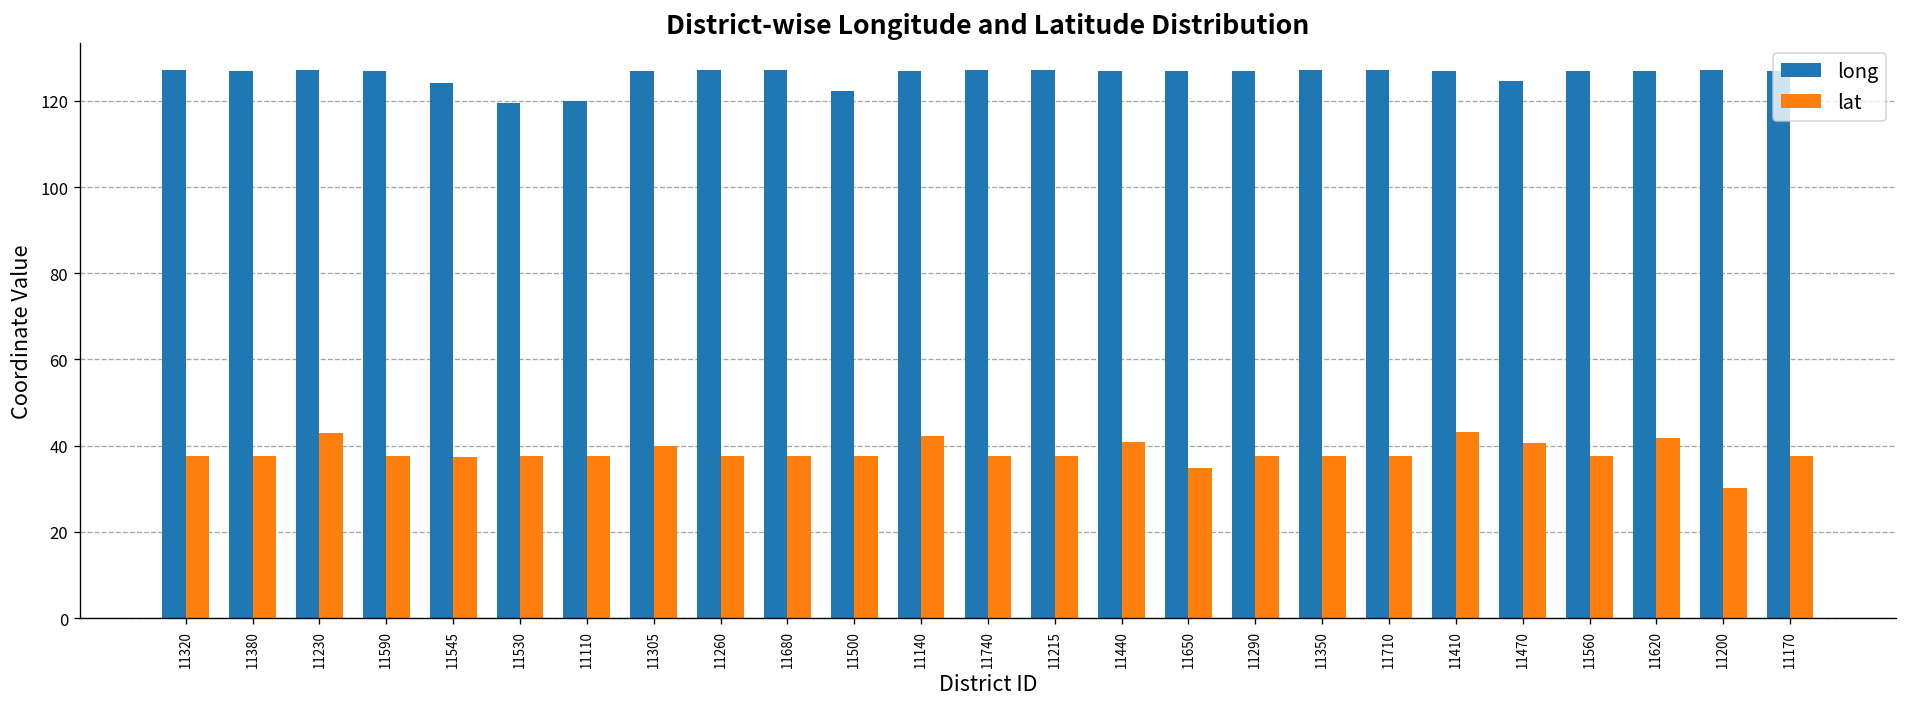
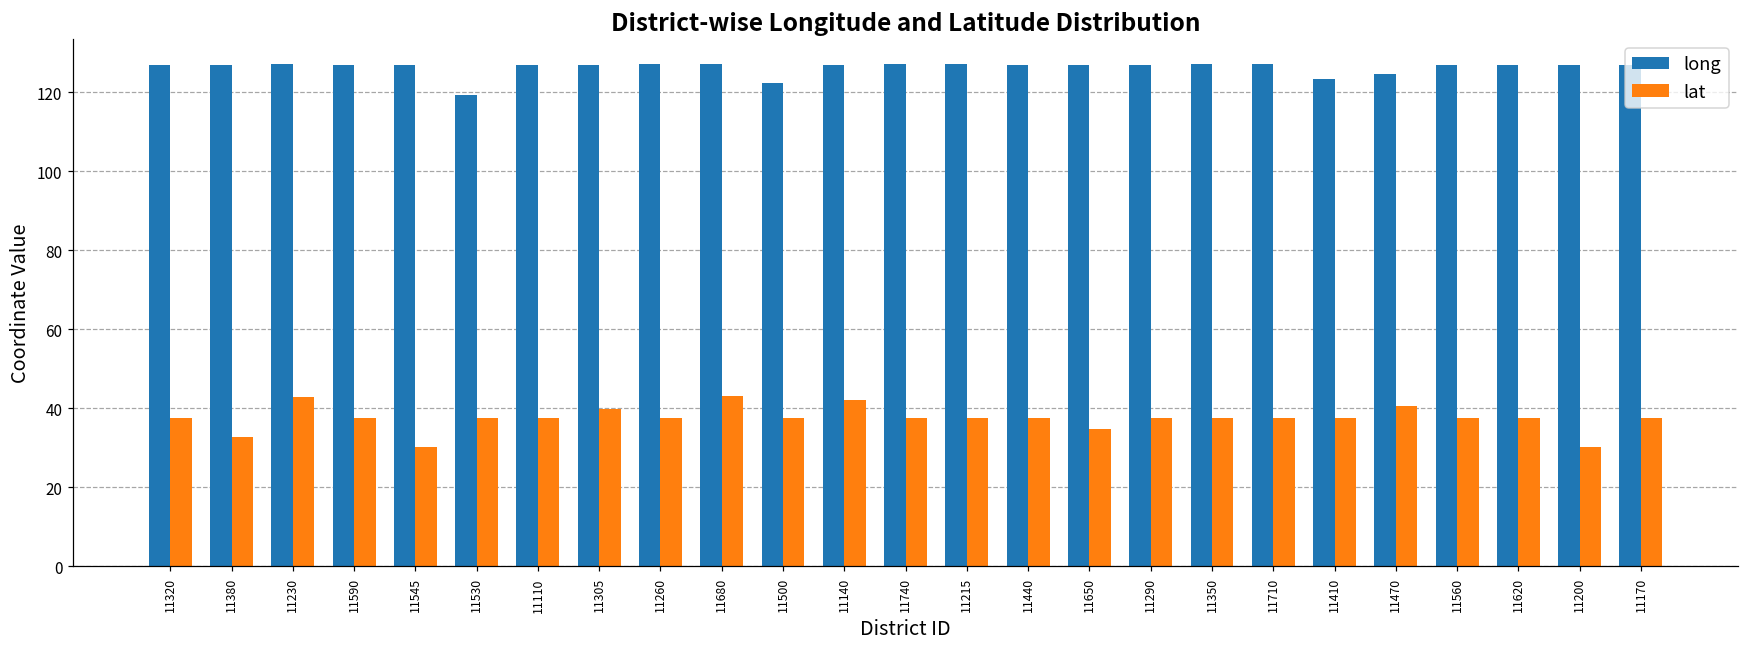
lat, 11380: 38 -> 33
long, 11545: 124 -> 127
lat, 11545: 37 -> 30
long, 11110: 120 -> 127
lat, 11680: 37 -> 43
lat, 11440: 41 -> 38
long, 11410: 127 -> 123
lat, 11410: 43 -> 38
lat, 11620: 42 -> 37
